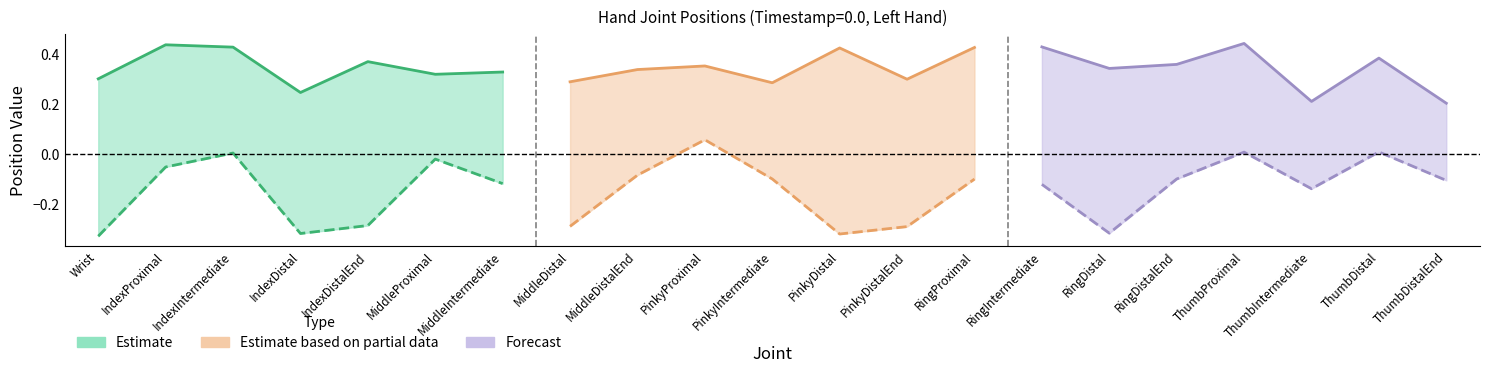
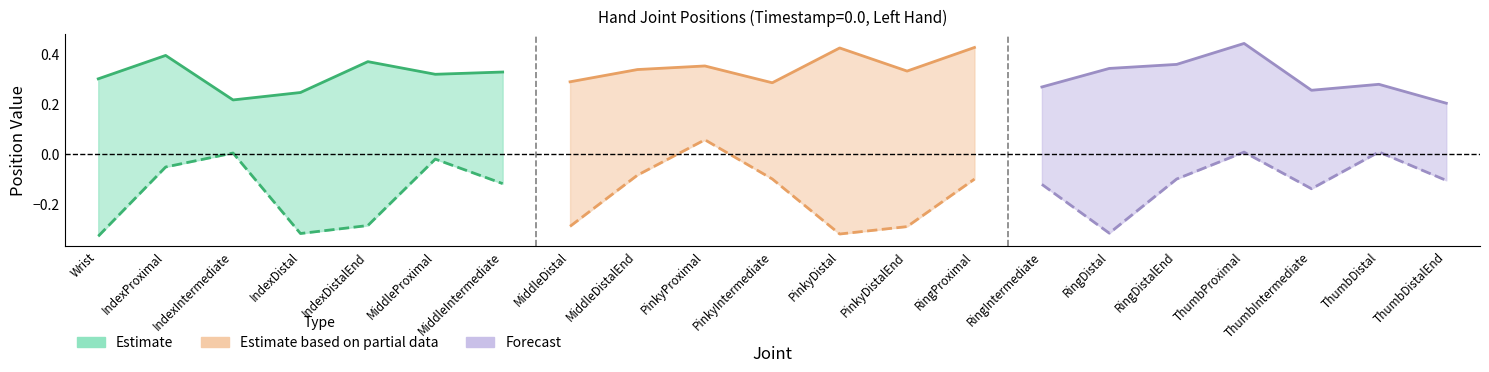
Estimate, IndexProximal: 0.44 -> 0.39
Estimate, IndexIntermediate: 0.43 -> 0.22
Estimate based on partial data, PinkyDistalEnd: 0.30 -> 0.33
Forecast, RingIntermediate: 0.43 -> 0.27
Forecast, ThumbIntermediate: 0.21 -> 0.26
Forecast, ThumbDistal: 0.38 -> 0.28
